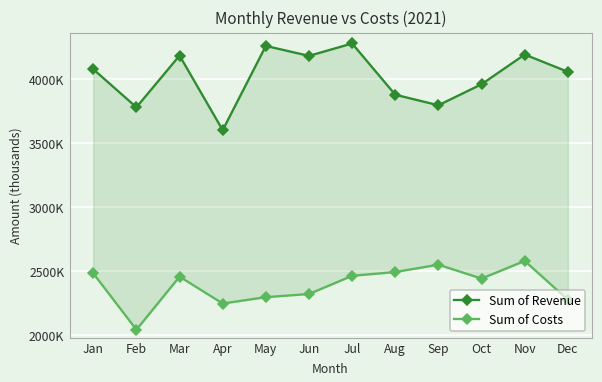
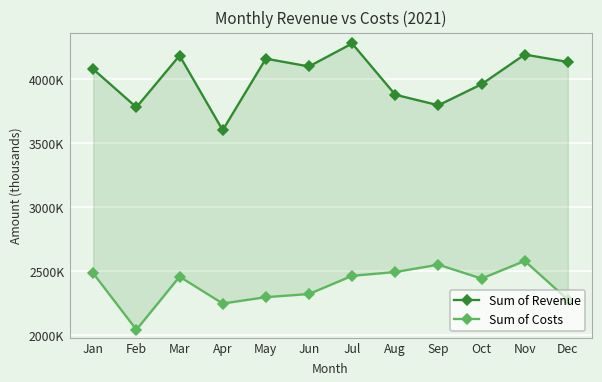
Sum of Revenue, May: 4260000 -> 4160000
Sum of Revenue, Jun: 4180000 -> 4100000
Sum of Revenue, Dec: 4060000 -> 4140000
